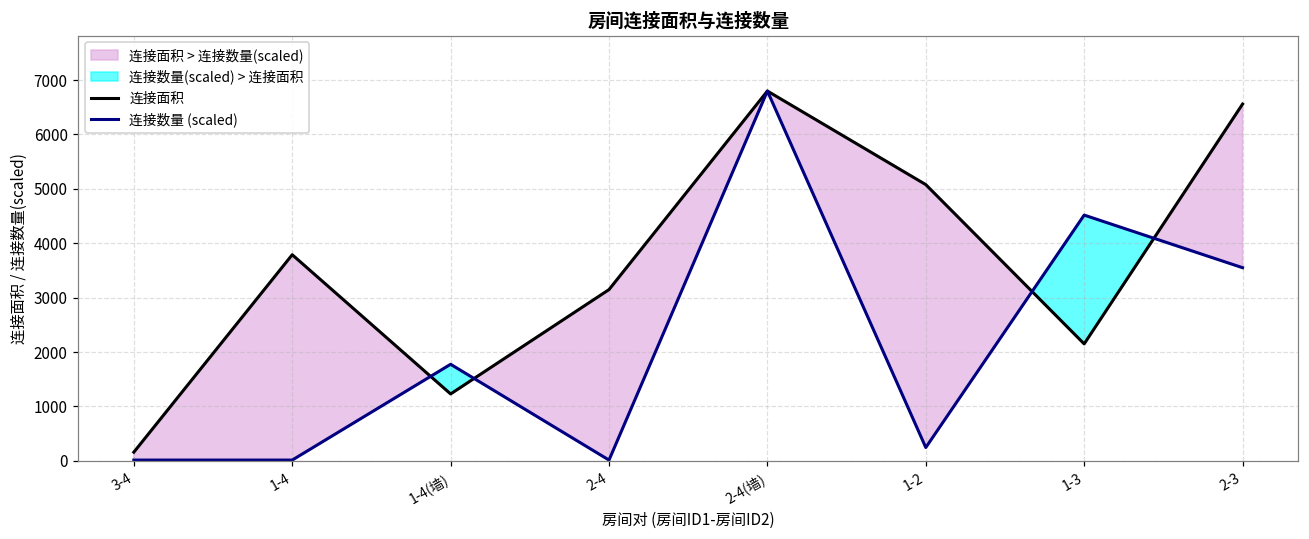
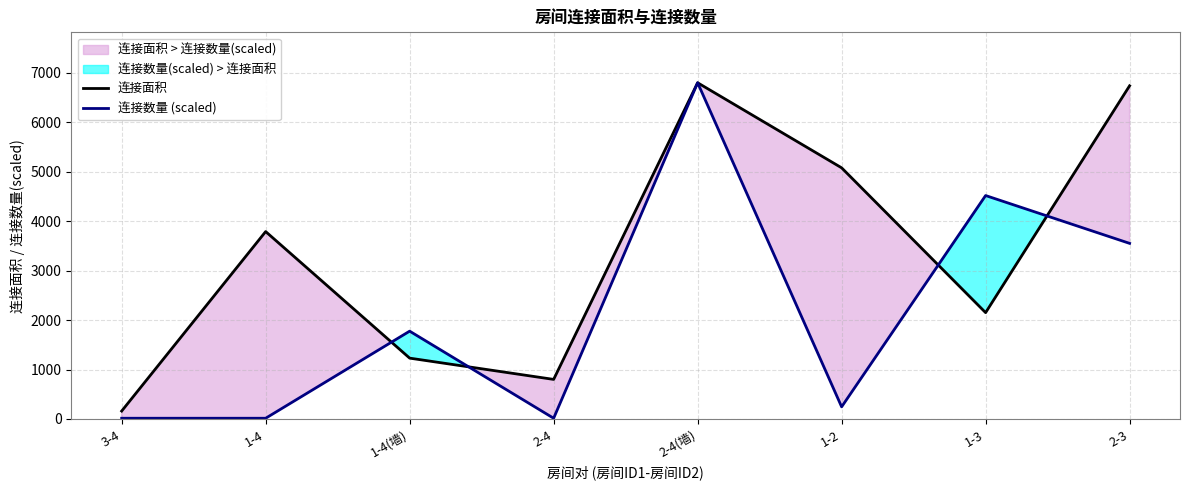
连接面积, 2-4: 3100 -> 800
连接面积, 2-3: 6600 -> 6700
